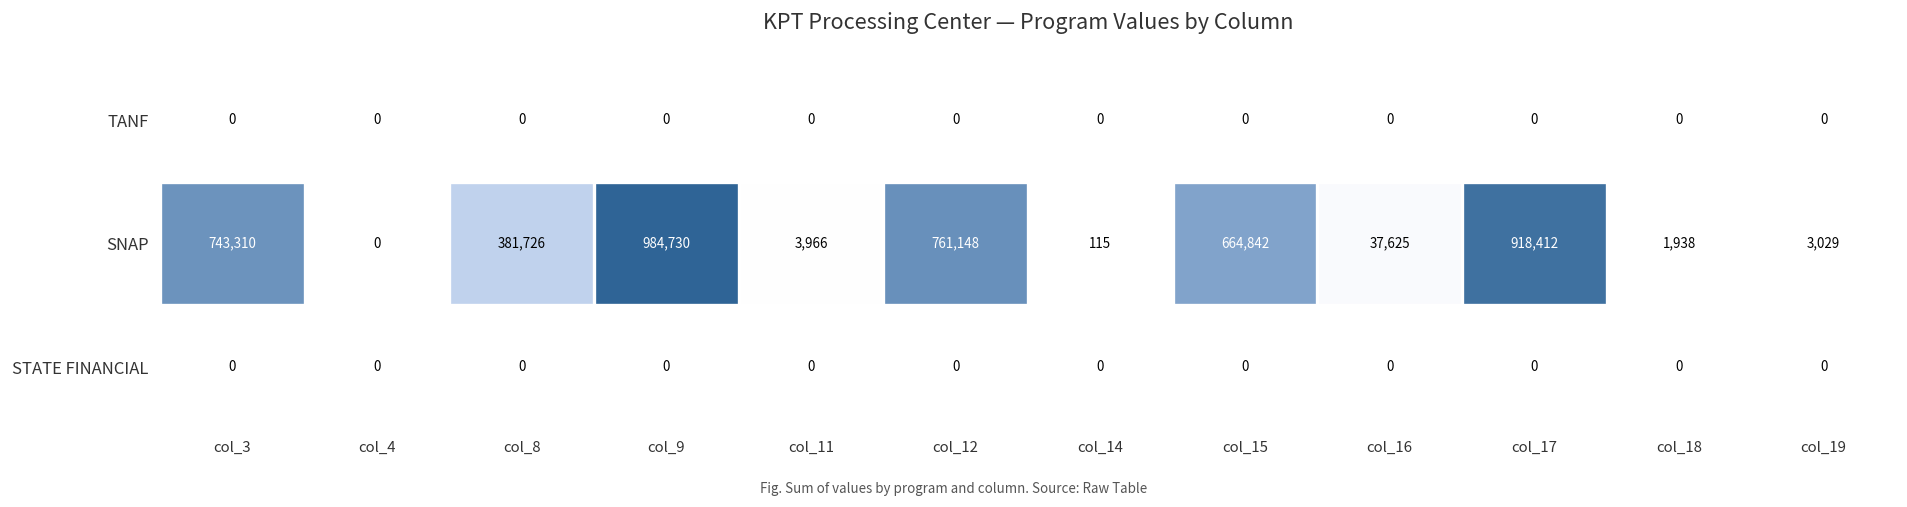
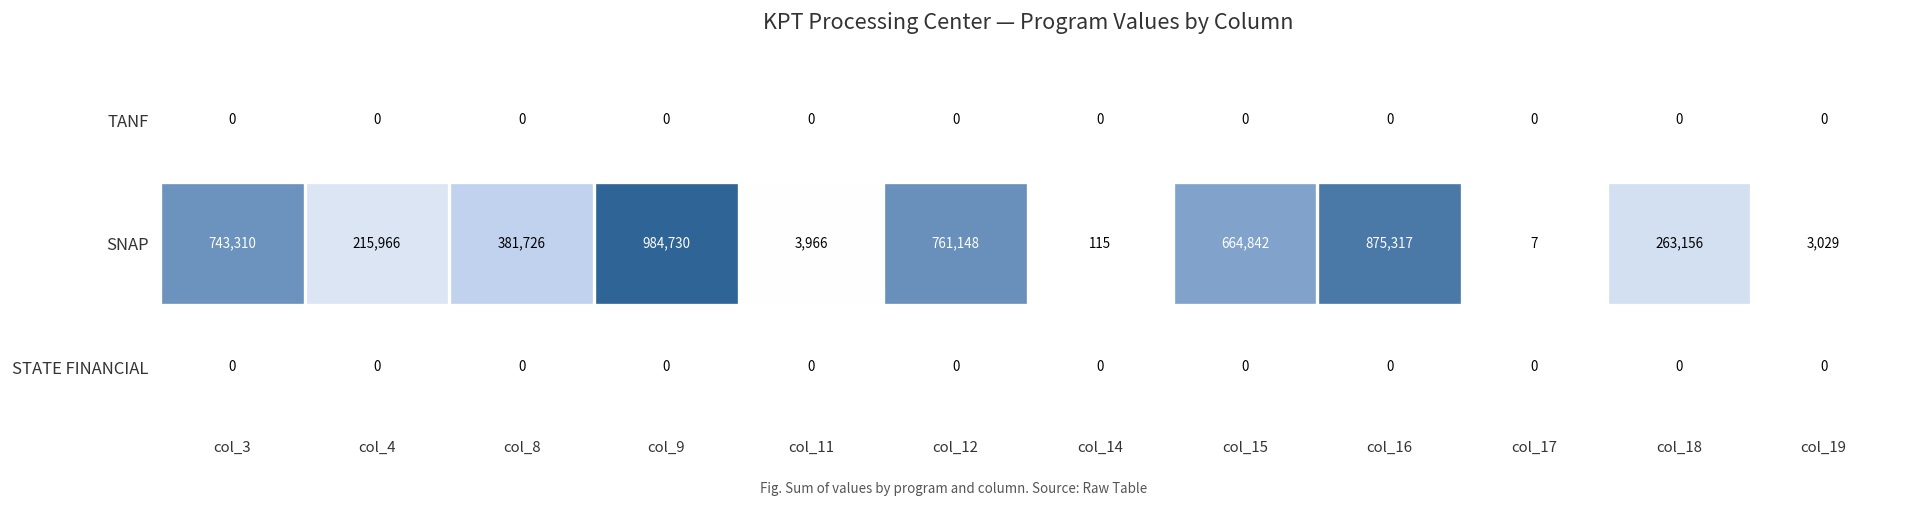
SNAP, col_4: 0 -> 215,966
SNAP, col_16: 37,625 -> 875,317
SNAP, col_17: 918,412 -> 7
SNAP, col_18: 1,938 -> 263,156
